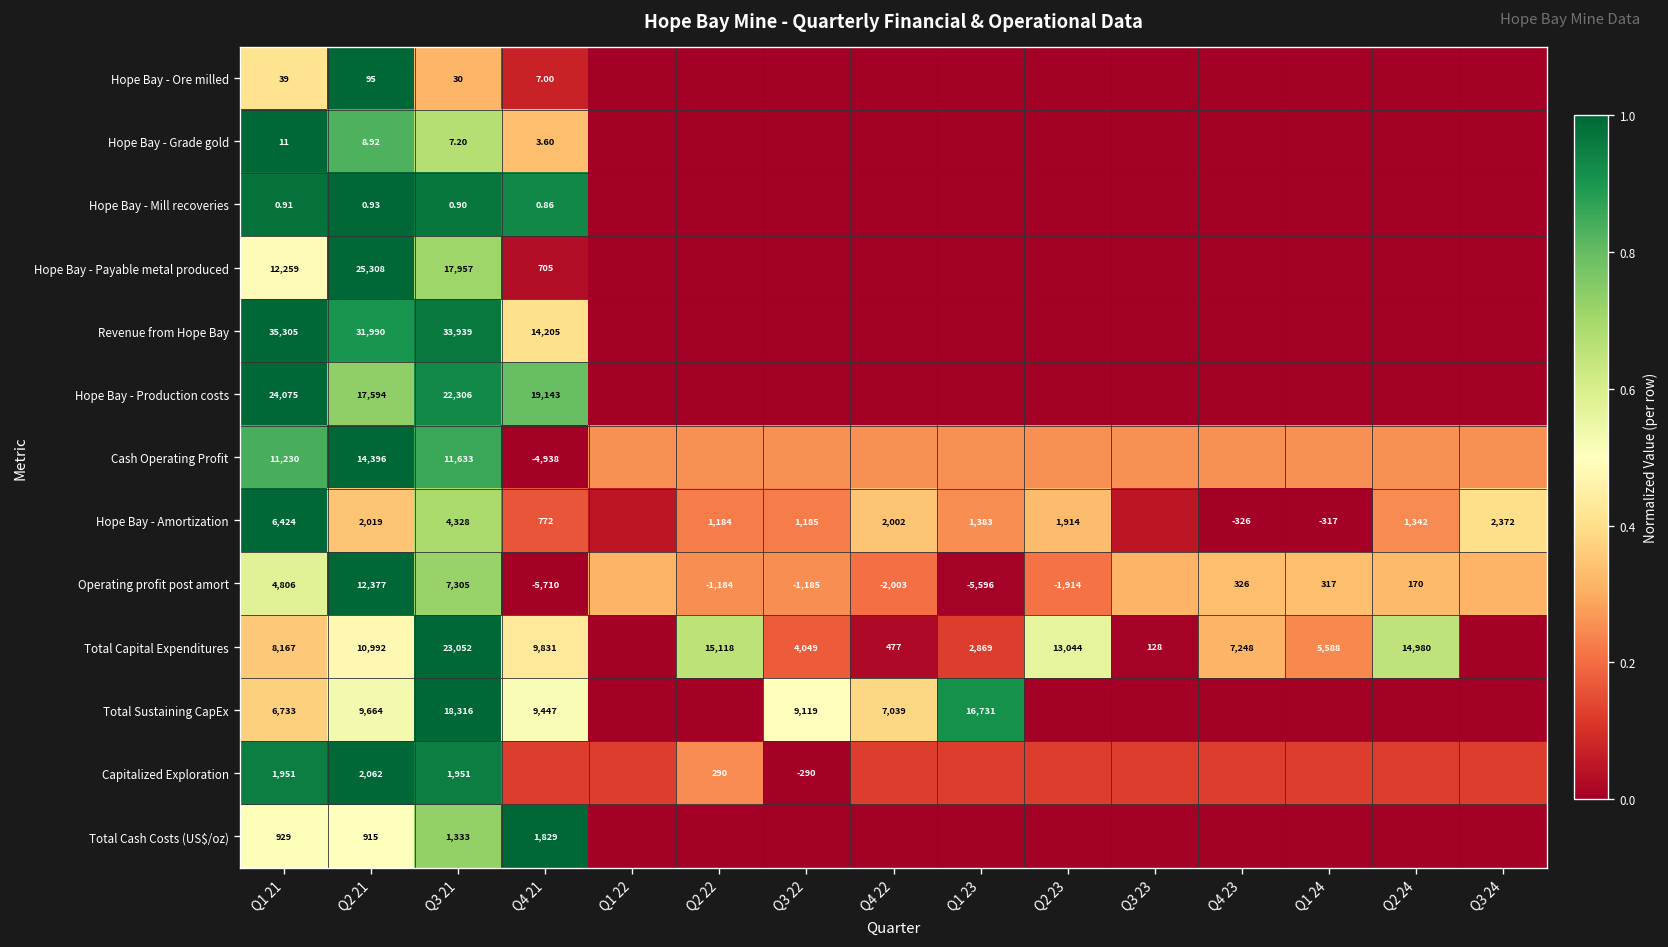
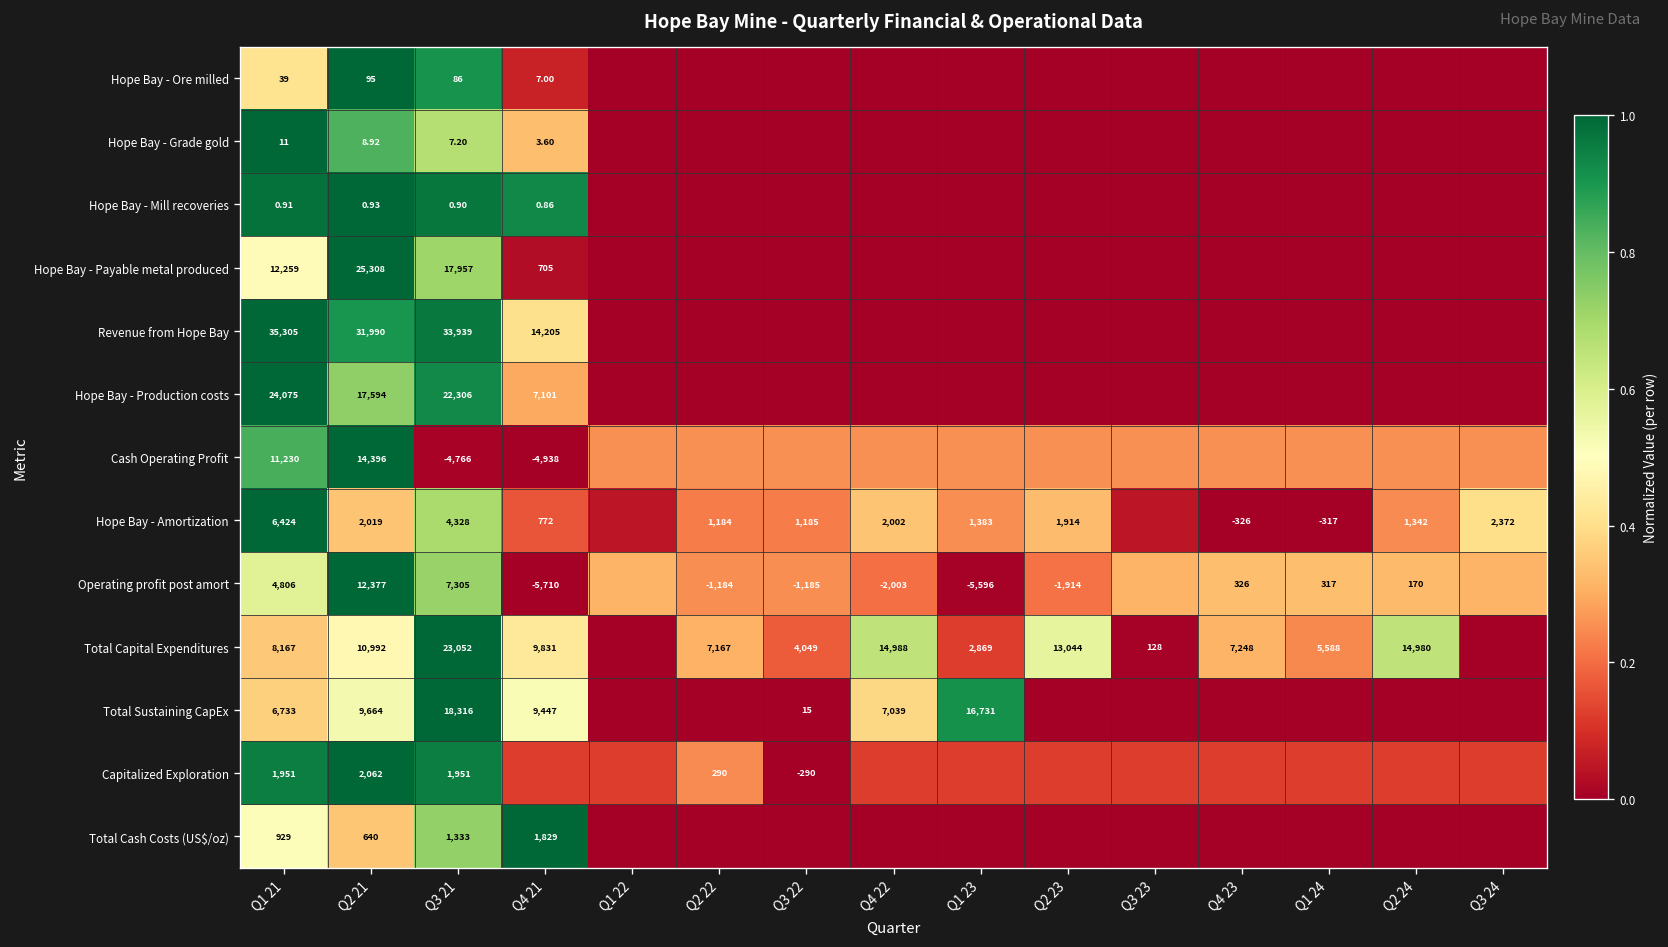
Hope Bay - Ore milled, Q3 21: 30 -> 86
Hope Bay - Production costs, Q4 21: 19,143 -> 7,101
Cash Operating Profit, Q3 21: 11,633 -> -4,766
Total Capital Expenditures, Q2 22: 15,118 -> 7,167
Total Capital Expenditures, Q4 22: 477 -> 14,988
Total Sustaining CapEx, Q3 22: 9,119 -> 15
Total Cash Costs (US$/oz), Q2 21: 915 -> 640
